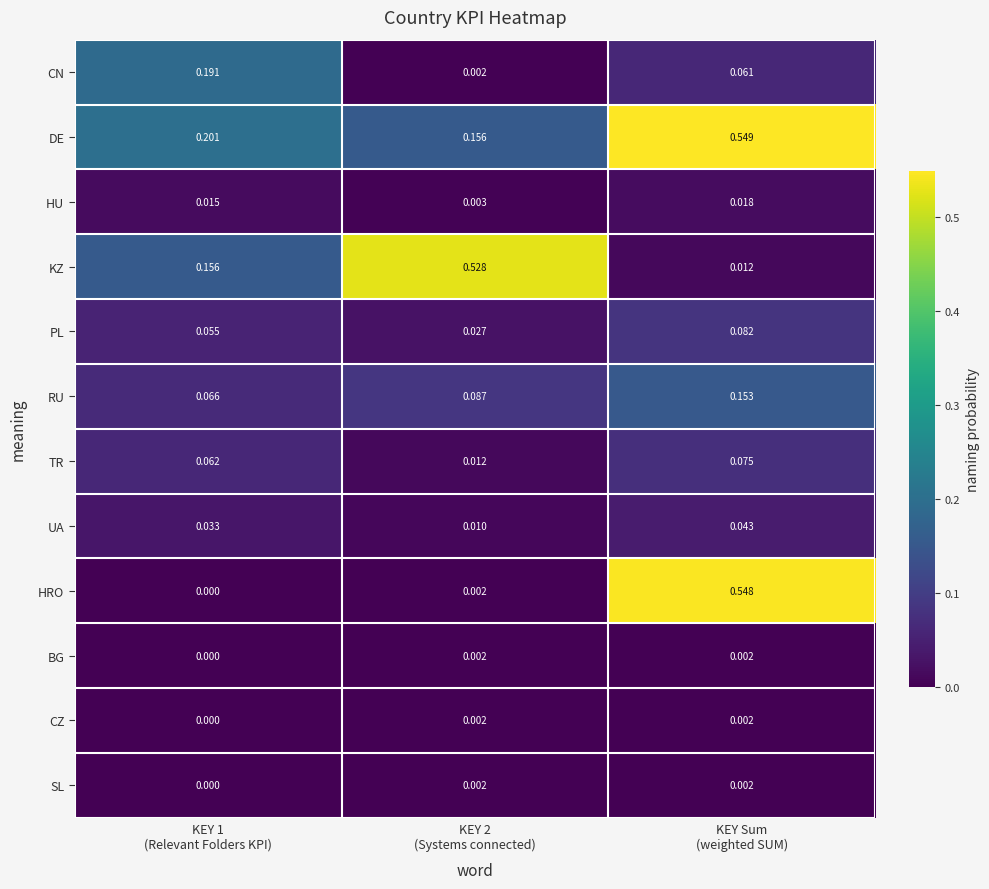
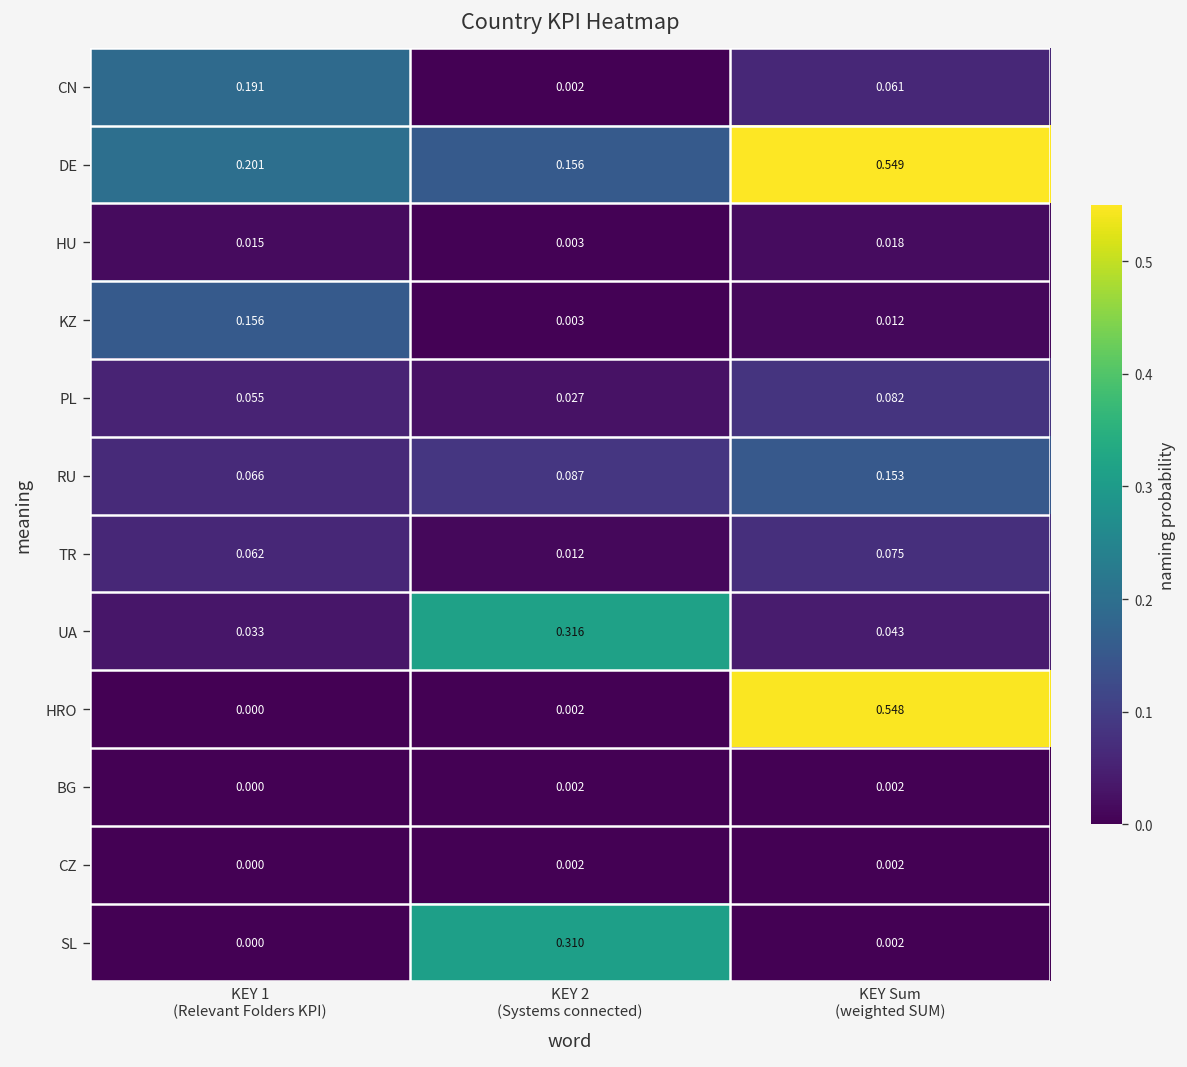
KZ, KEY 2 (Systems connected): 0.528 -> 0.003
UA, KEY 2 (Systems connected): 0.010 -> 0.316
SL, KEY 2 (Systems connected): 0.002 -> 0.310
